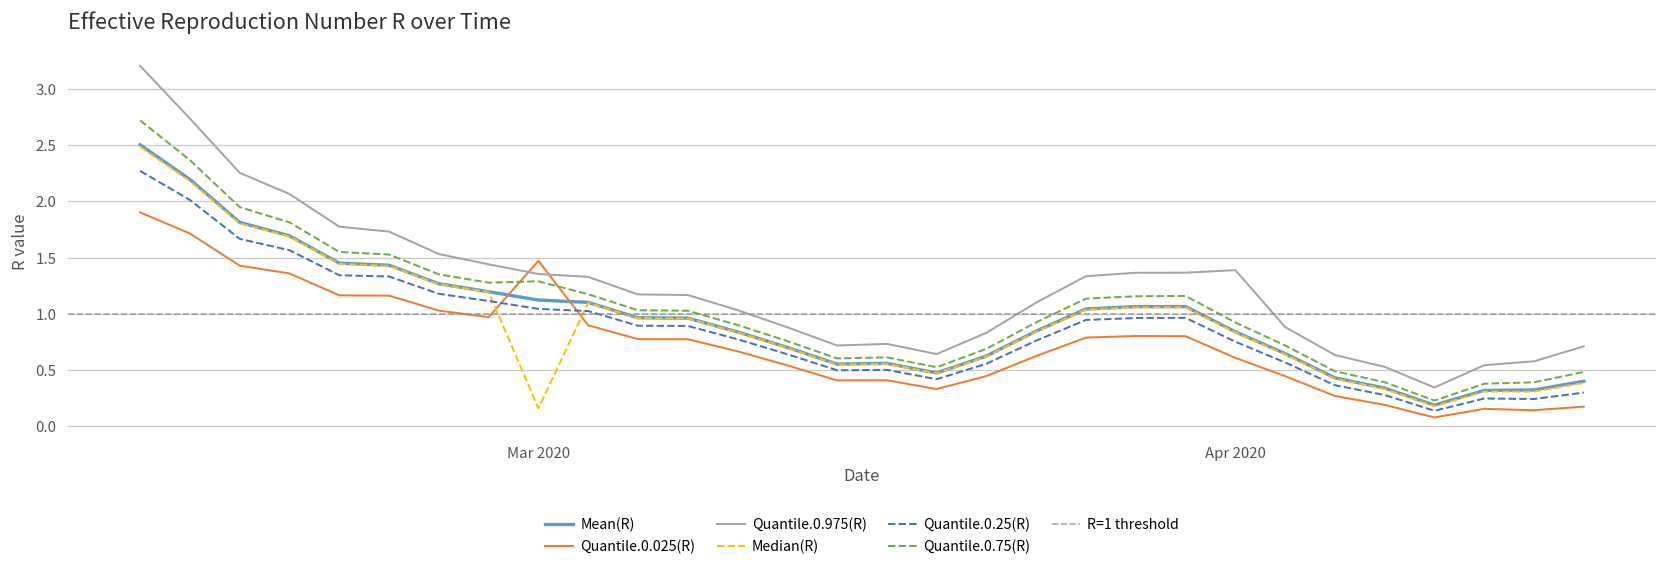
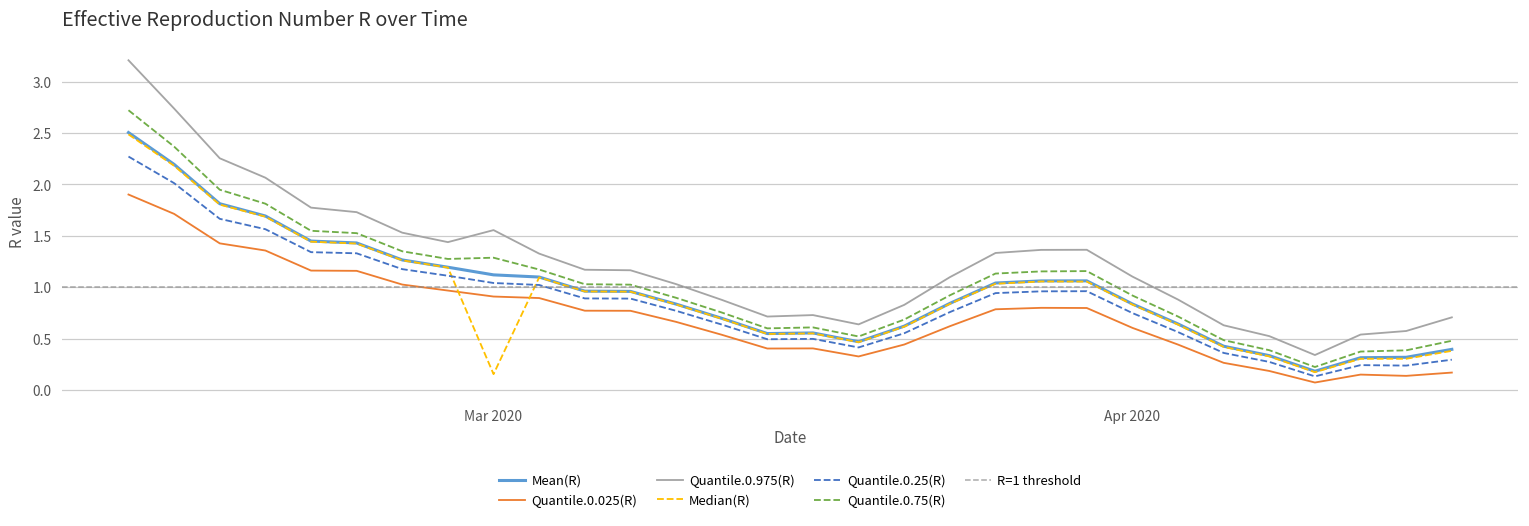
Quantile.0.025(R), Mar 2020: 1.5 -> 0.9
Quantile.0.975(R), Mar 2020: 1.4 -> 1.6
Quantile.0.975(R), Apr 2020: 1.4 -> 1.1
